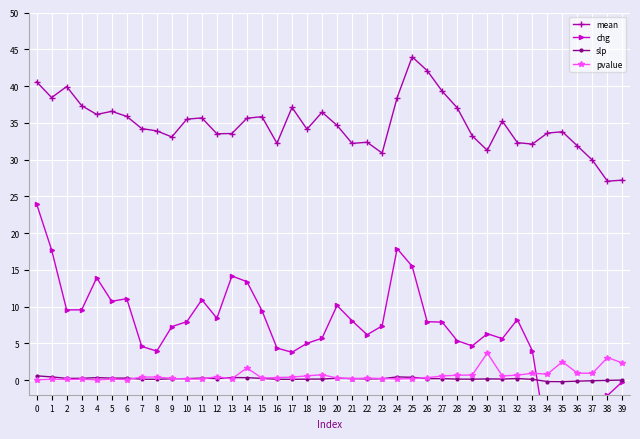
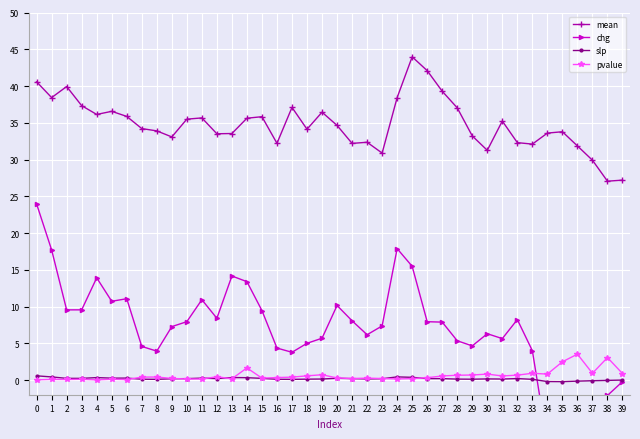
pvalue, 30: 4 -> 1
pvalue, 36: 1 -> 4
pvalue, 39: 2 -> 1
